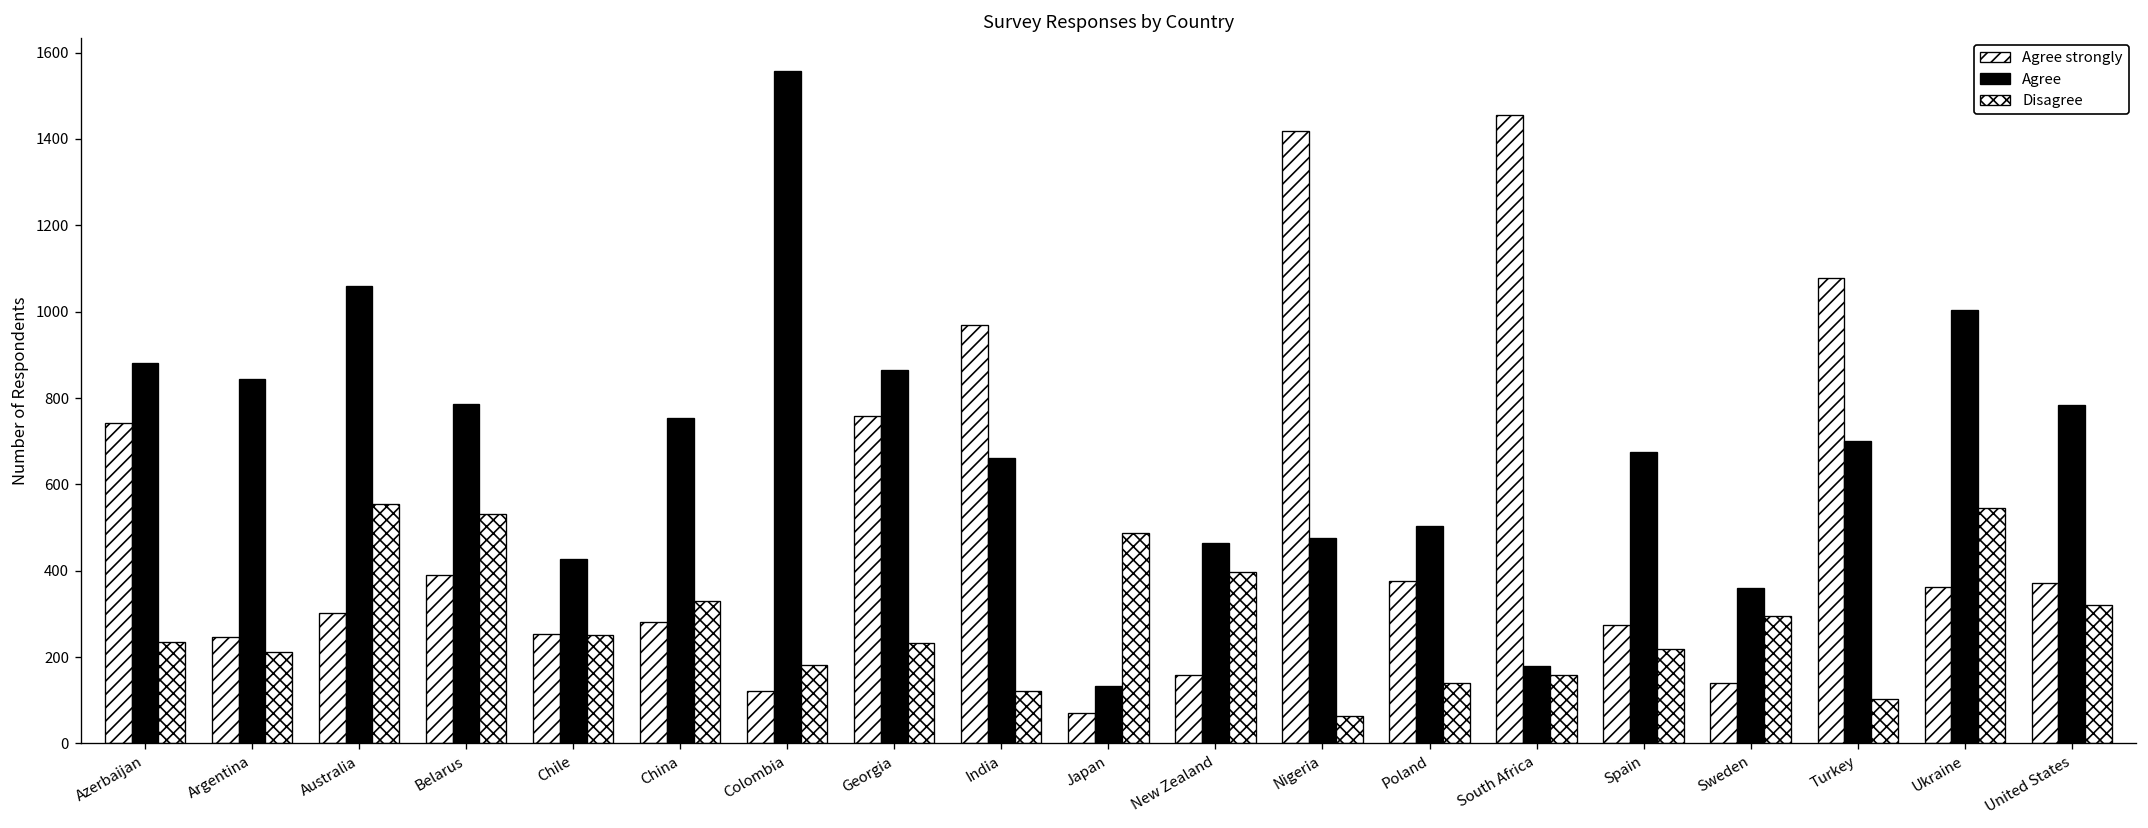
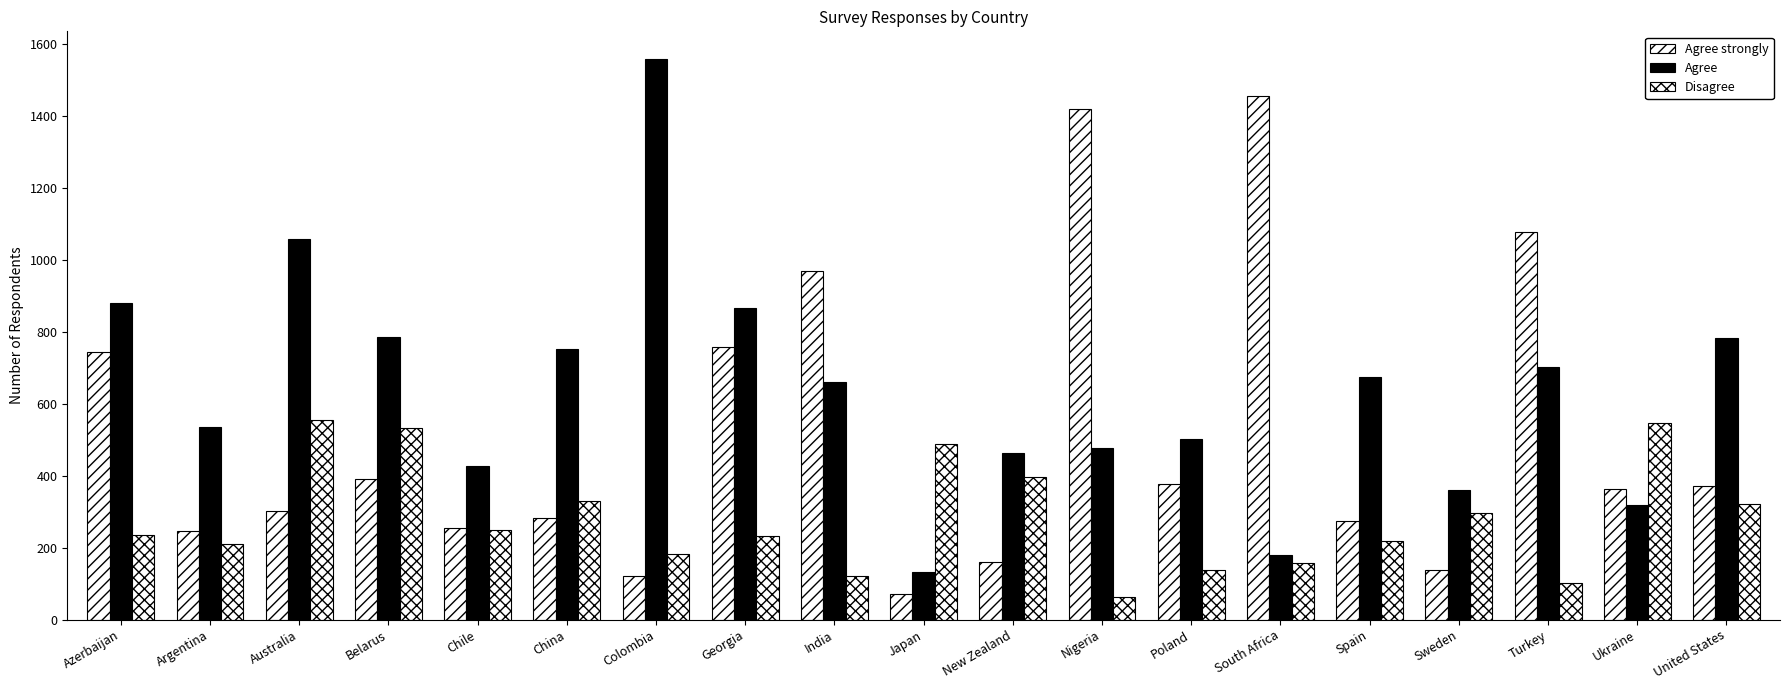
Agree, Argentina: 850 -> 540
Agree, Ukraine: 1000 -> 320
